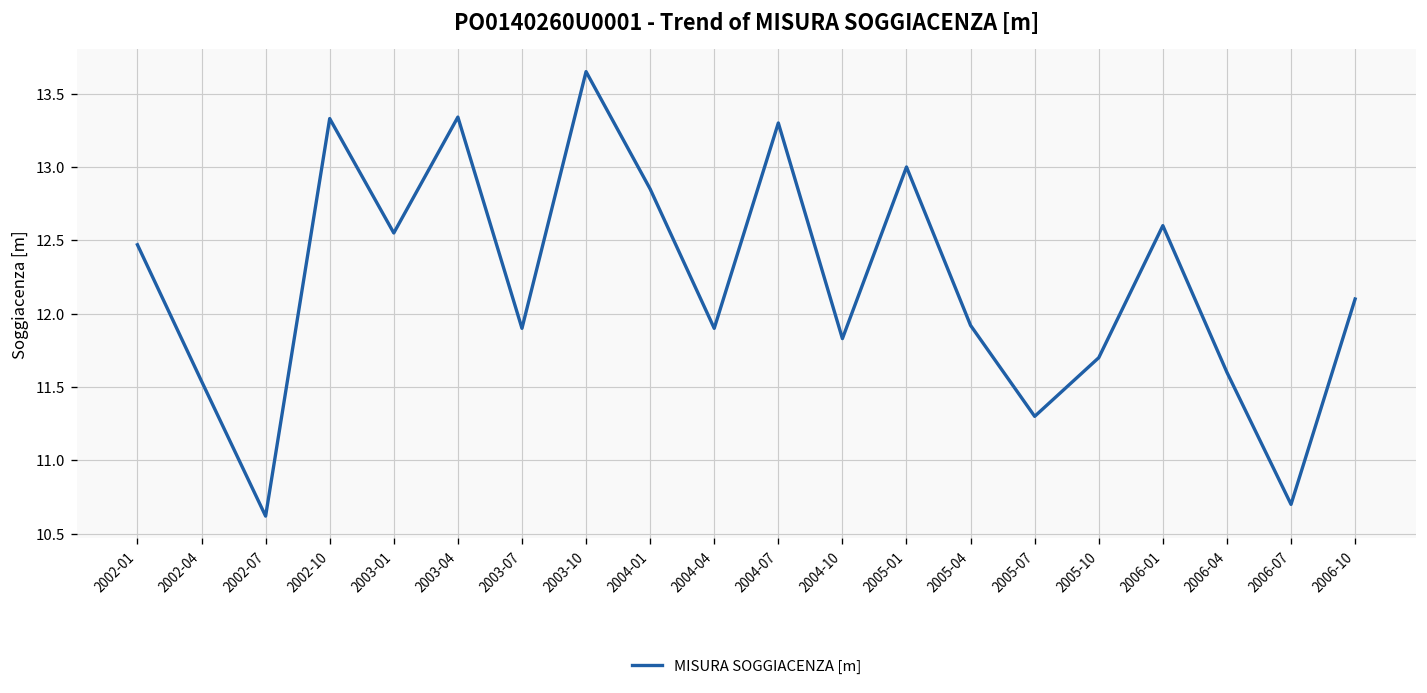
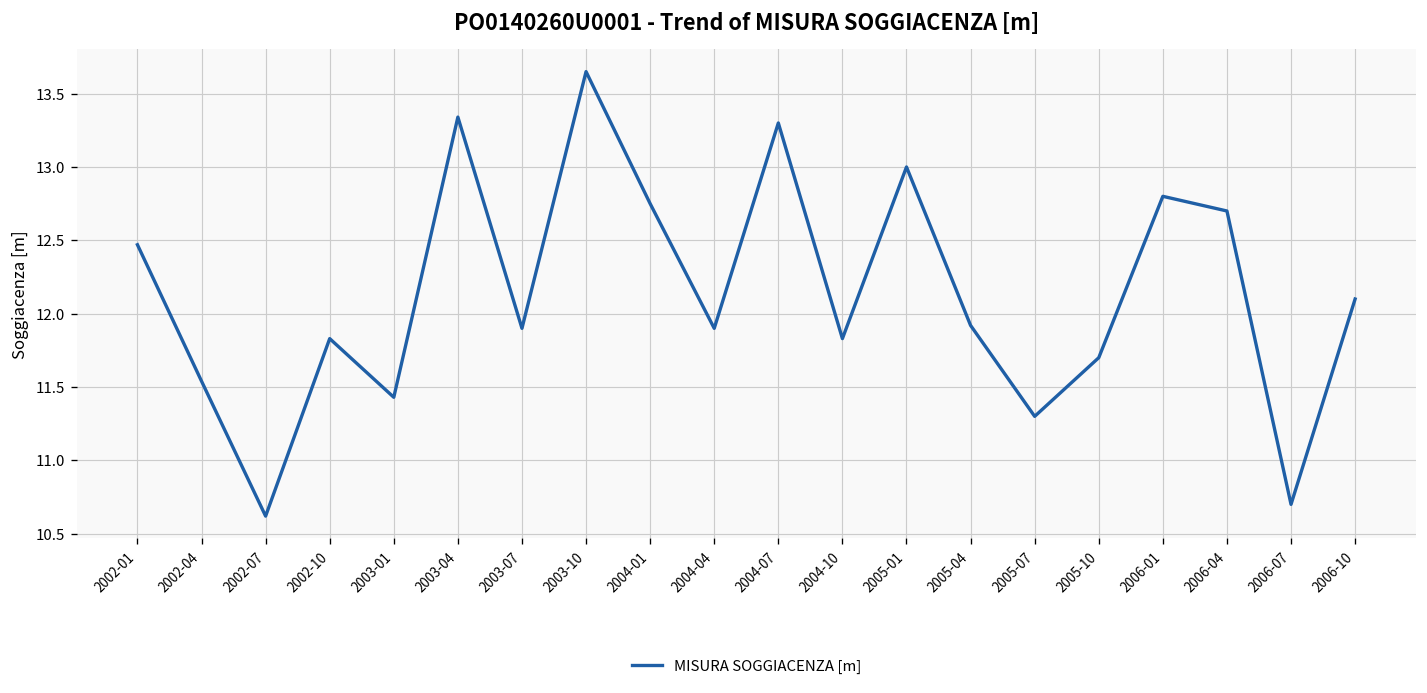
2002-10: 13.33 -> 11.83
2003-01: 12.55 -> 11.43
2004-01: 12.85 -> 12.75
2006-01: 12.6 -> 12.8
2006-04: 11.6 -> 12.7
